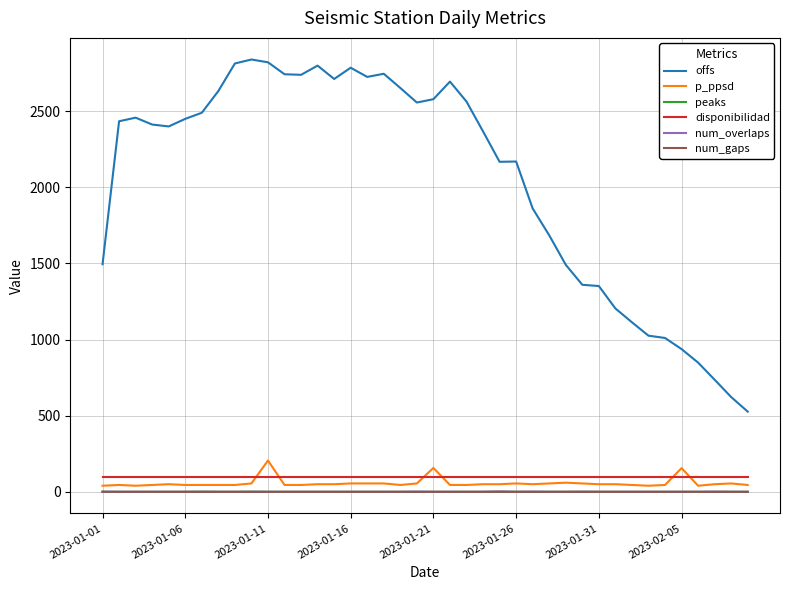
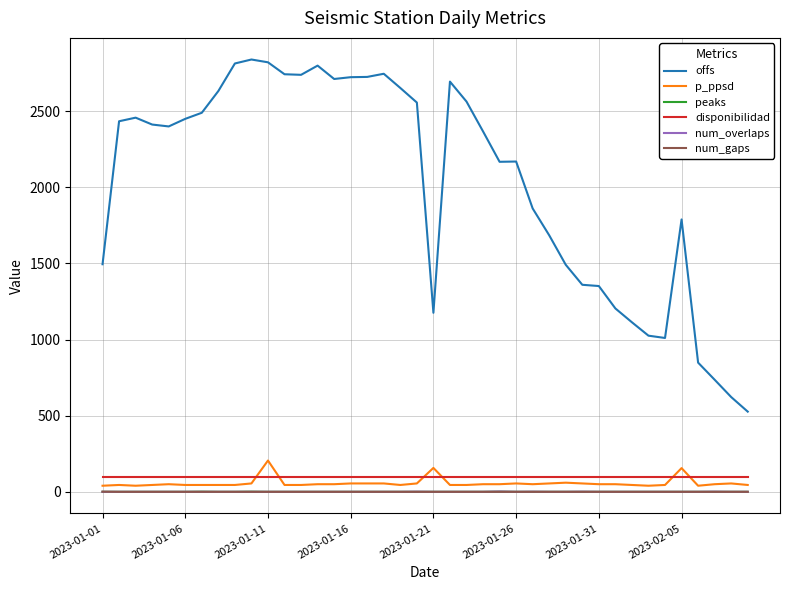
offs, 2023-01-16: 2780 -> 2720
offs, 2023-01-21: 2580 -> 1180
offs, 2023-02-05: 940 -> 1790
